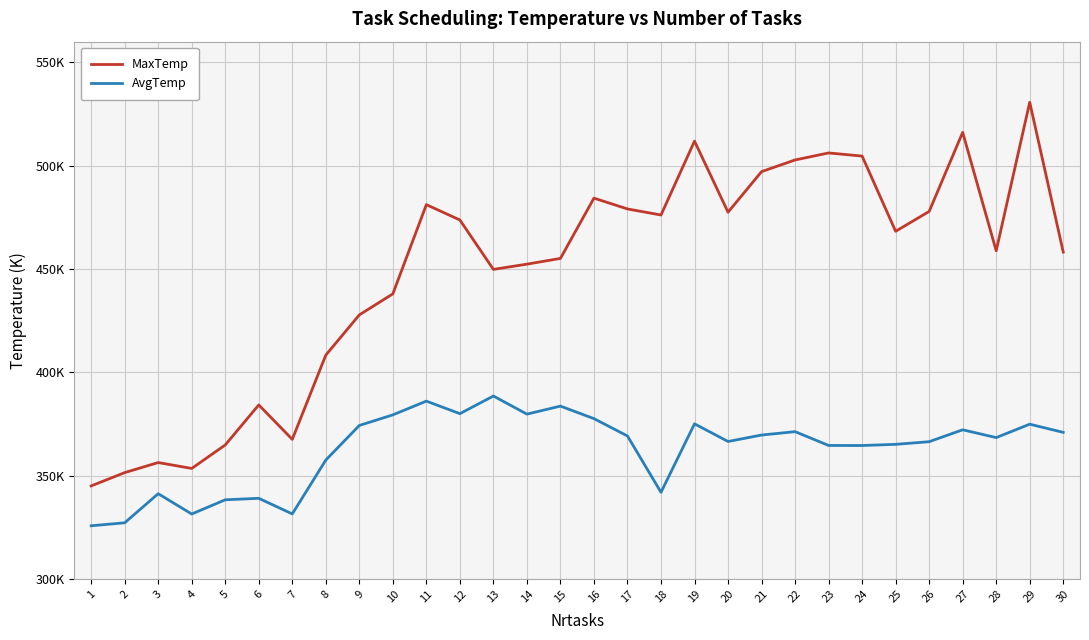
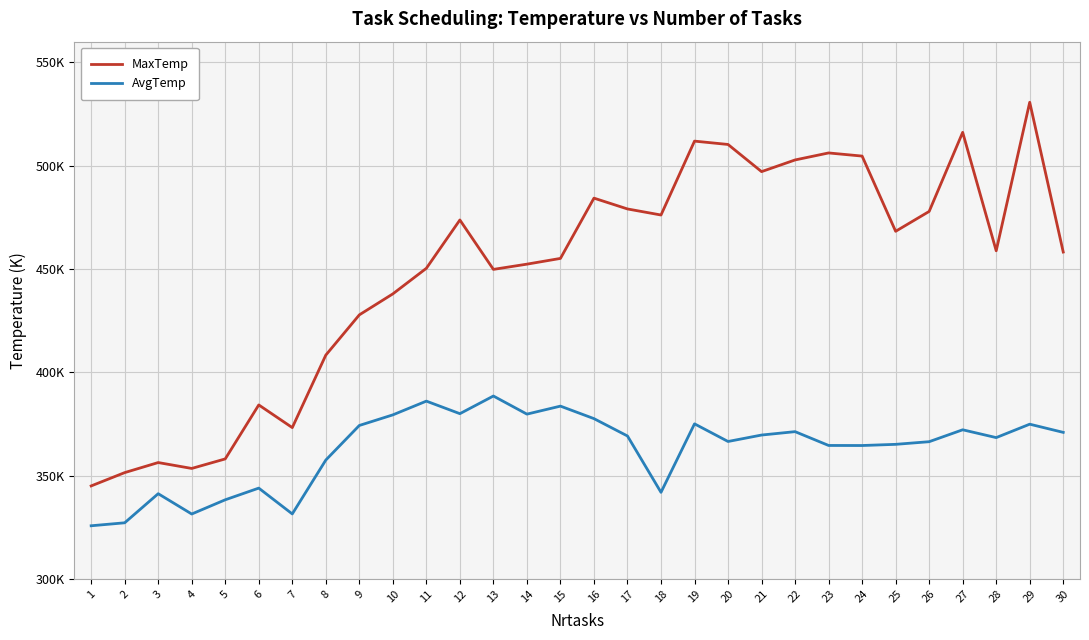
MaxTemp, 5: 365000 -> 358000
AvgTemp, 6: 339000 -> 344000
MaxTemp, 7: 368000 -> 373000
MaxTemp, 11: 481000 -> 450000
MaxTemp, 20: 477000 -> 510000
